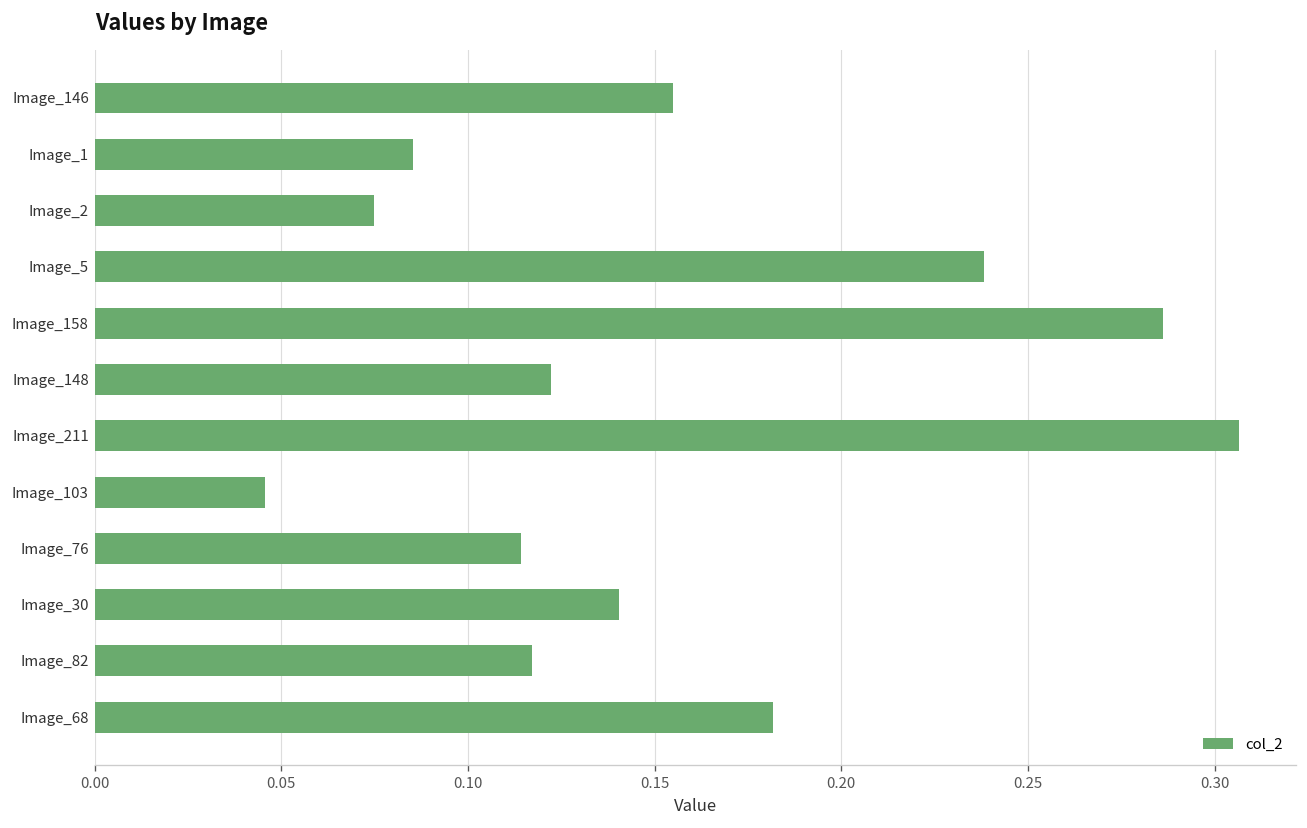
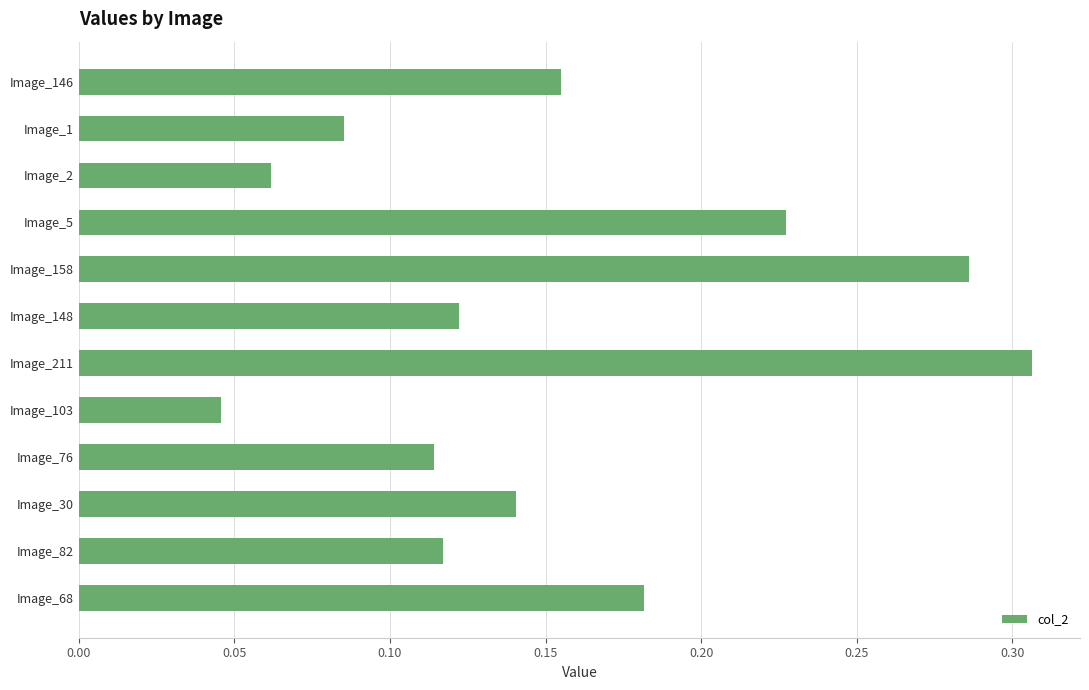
Image_2: 0.075 -> 0.062
Image_5: 0.238 -> 0.227
